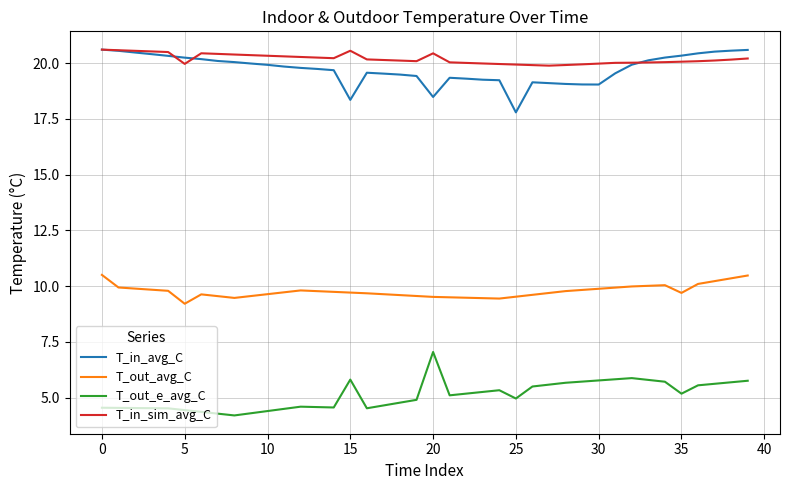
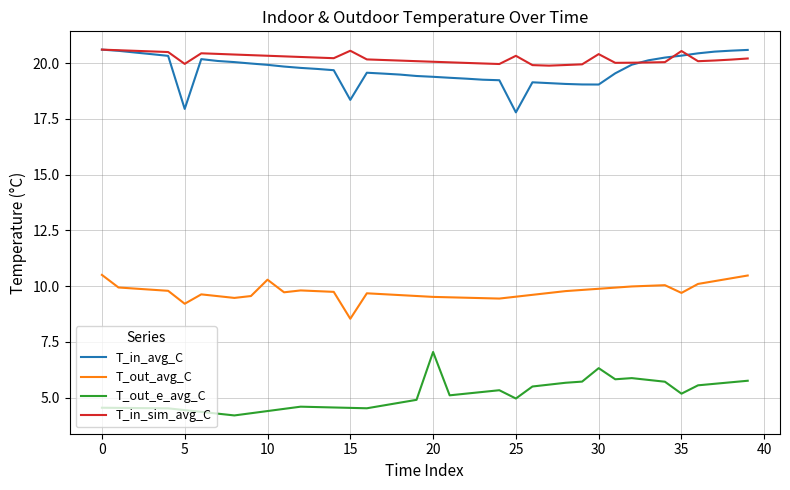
T_in_avg_C, 5: 20.3 -> 18.0
T_out_avg_C, 10: 9.6 -> 10.3
T_out_avg_C, 15: 9.7 -> 8.5
T_out_e_avg_C, 15: 5.8 -> 4.5
T_in_avg_C, 20: 18.5 -> 19.4
T_in_sim_avg_C, 20: 20.4 -> 20.1
T_in_sim_avg_C, 25: 19.9 -> 20.3
T_out_e_avg_C, 30: 5.8 -> 6.3
T_in_sim_avg_C, 30: 20.0 -> 20.4
T_in_sim_avg_C, 35: 20.1 -> 20.6
